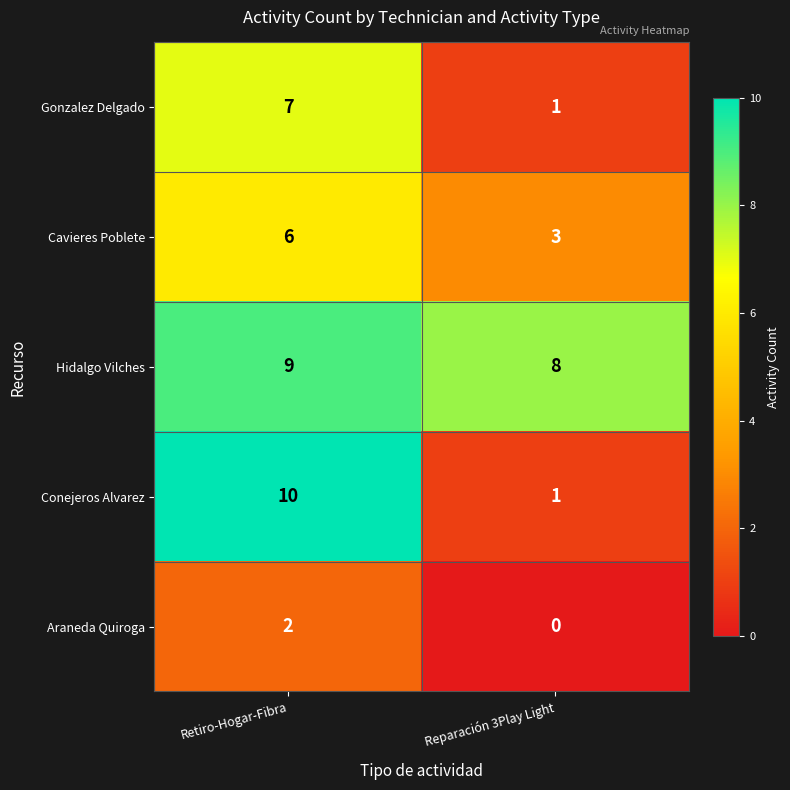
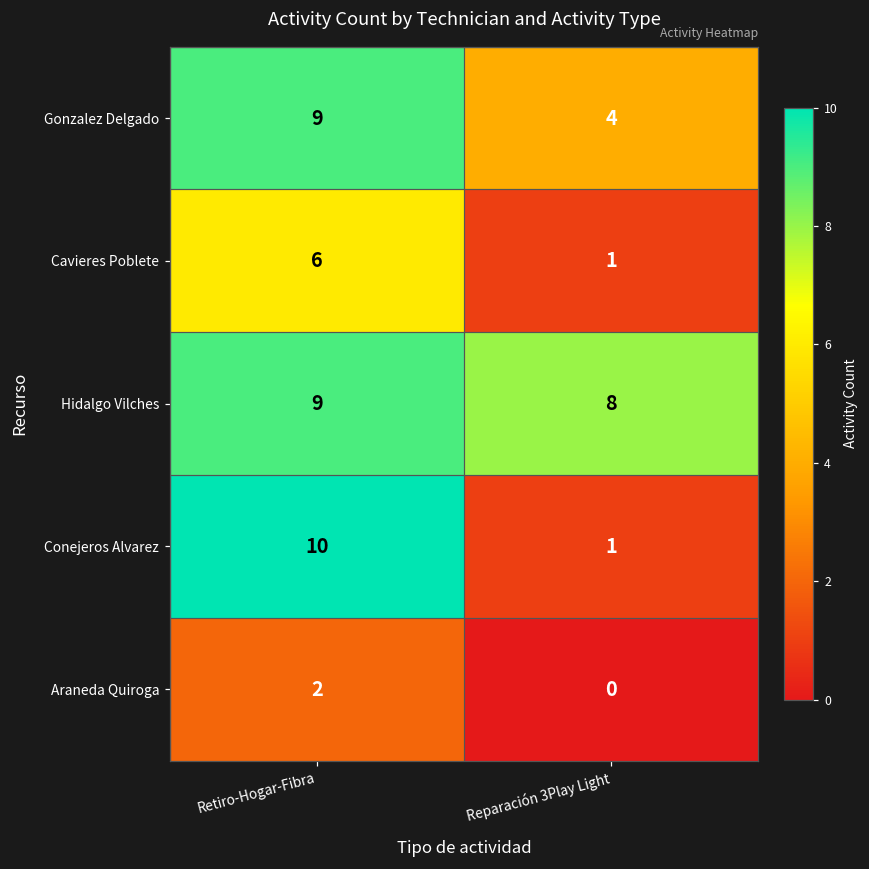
Gonzalez Delgado, Retiro-Hogar-Fibra: 7 -> 9
Gonzalez Delgado, Reparación 3Play Light: 1 -> 4
Cavieres Poblete, Reparación 3Play Light: 3 -> 1
